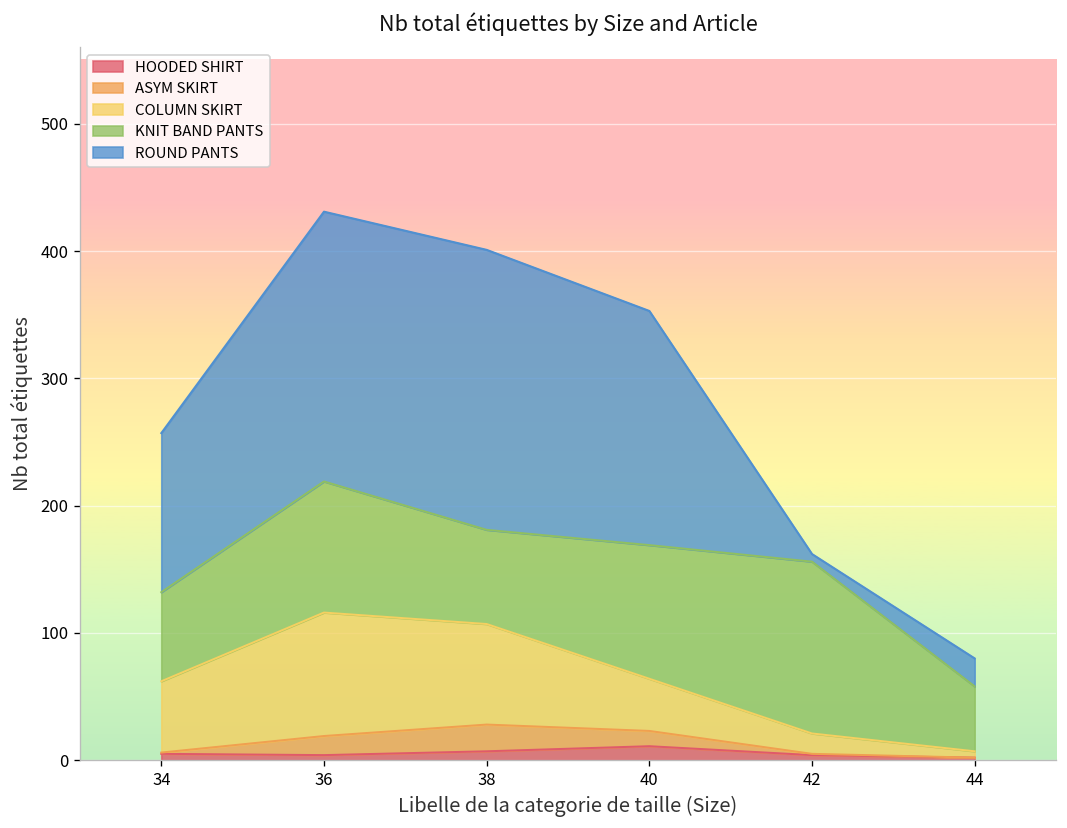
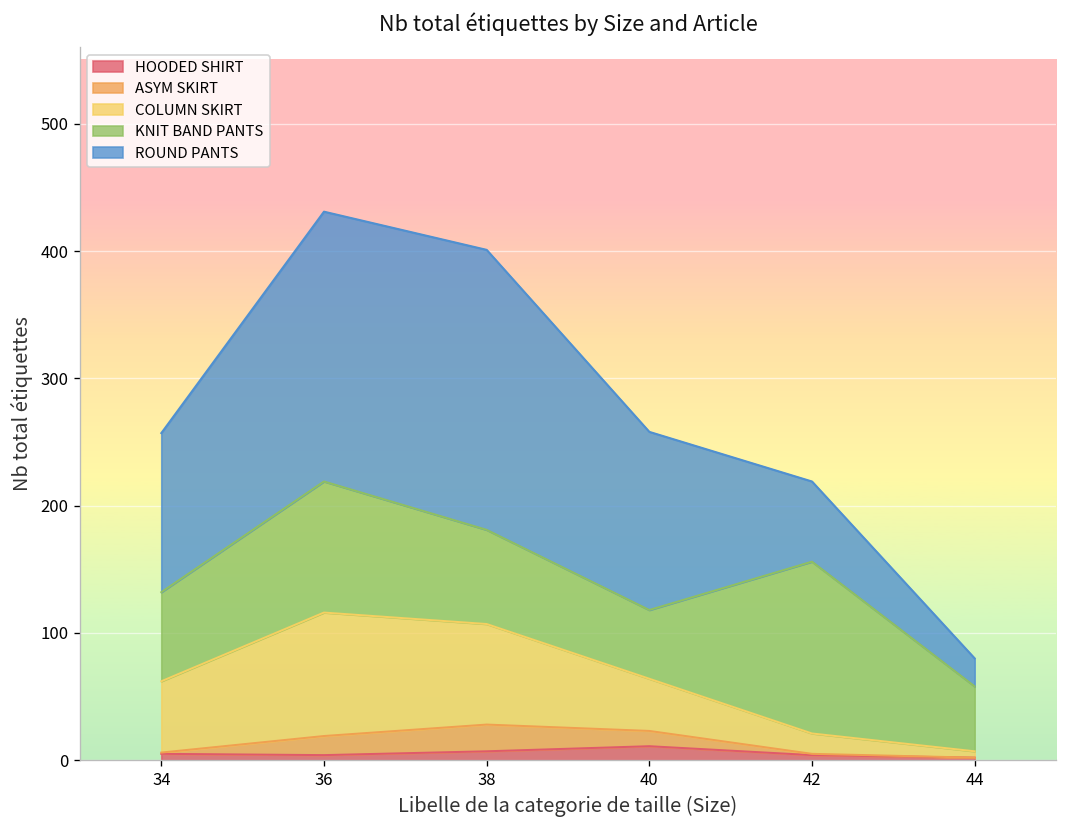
KNIT BAND PANTS, 40: 105 -> 54
ROUND PANTS, 40: 184 -> 140
ROUND PANTS, 42: 6 -> 63
